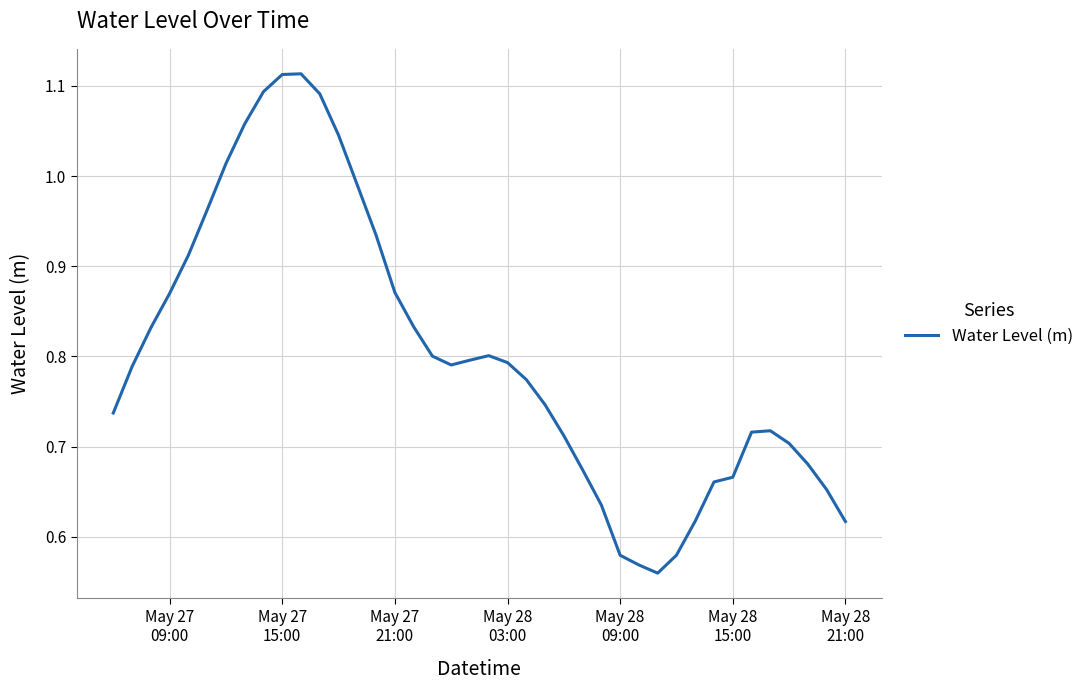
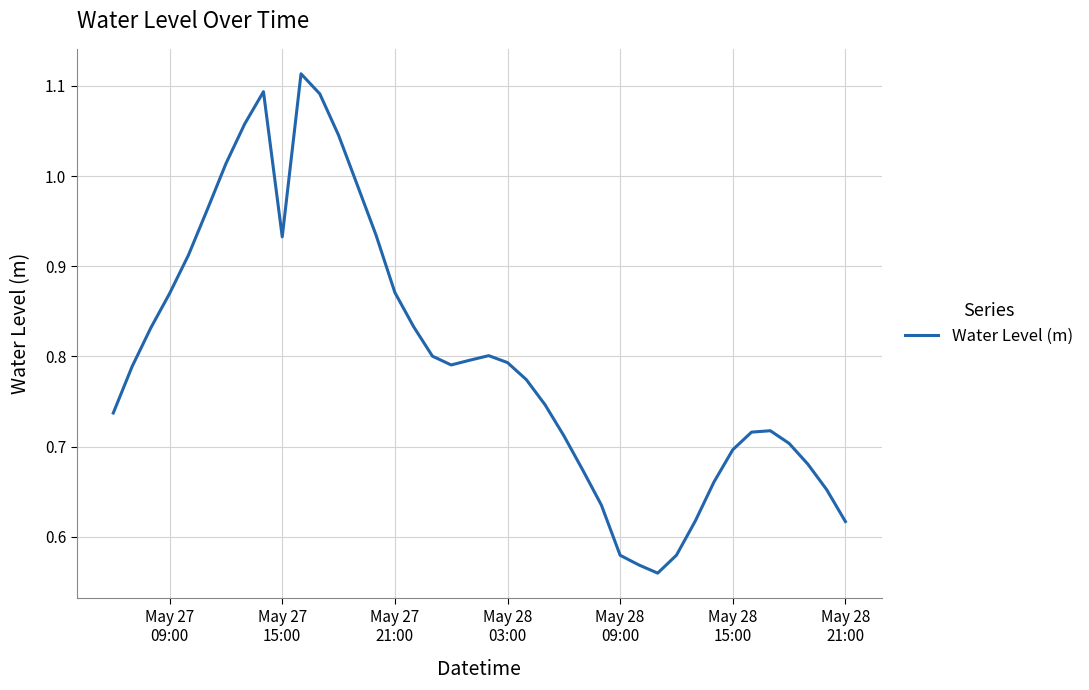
May 27 15:00: 1.11 -> 0.93
May 28 15:00: 0.67 -> 0.70
